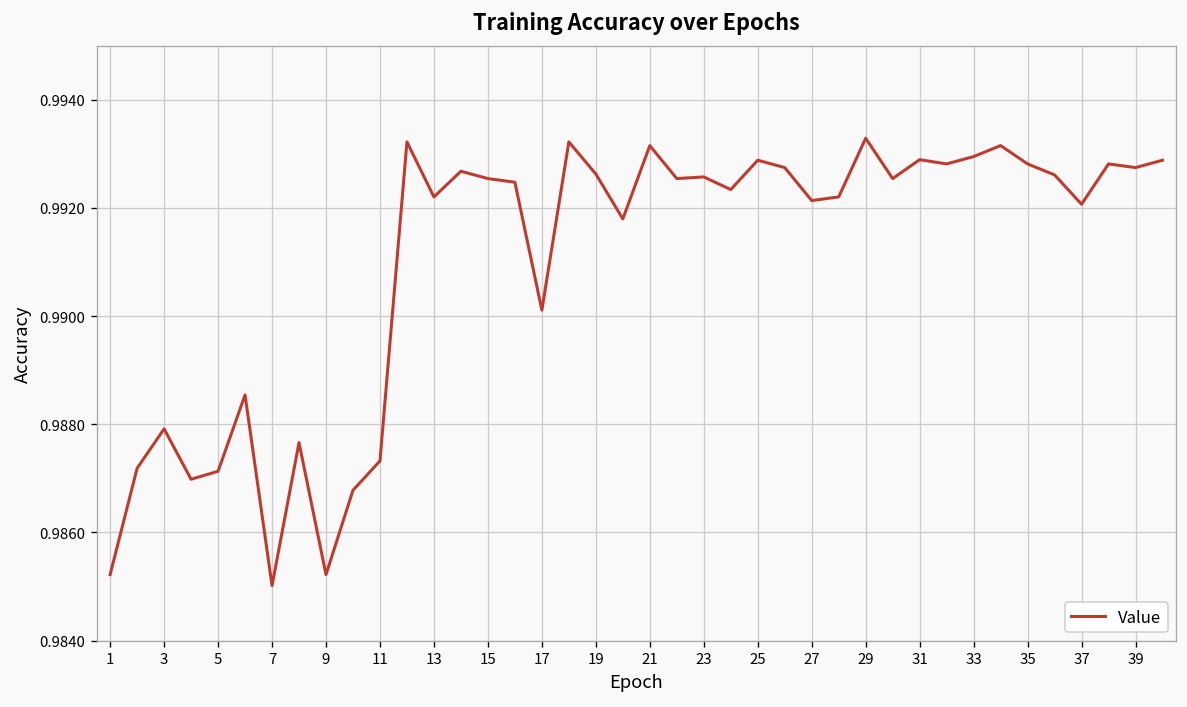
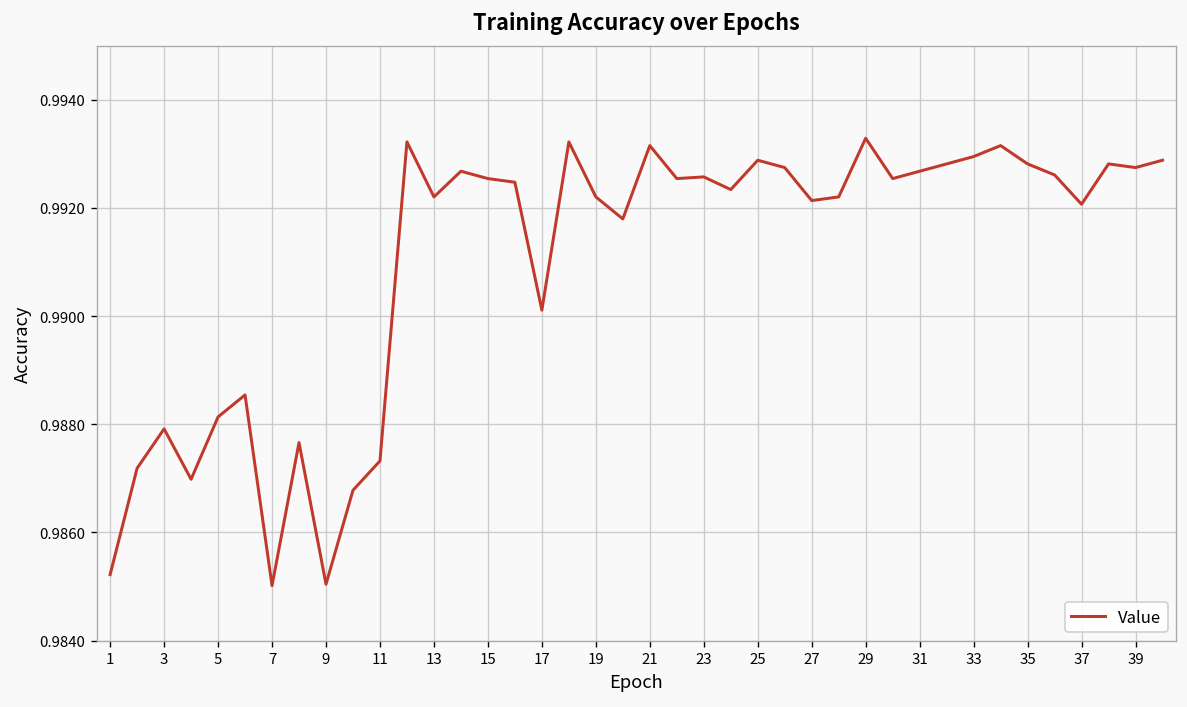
5: 0.9871 -> 0.9881
9: 0.9852 -> 0.9850
19: 0.9926 -> 0.9922
31: 0.9929 -> 0.9927
